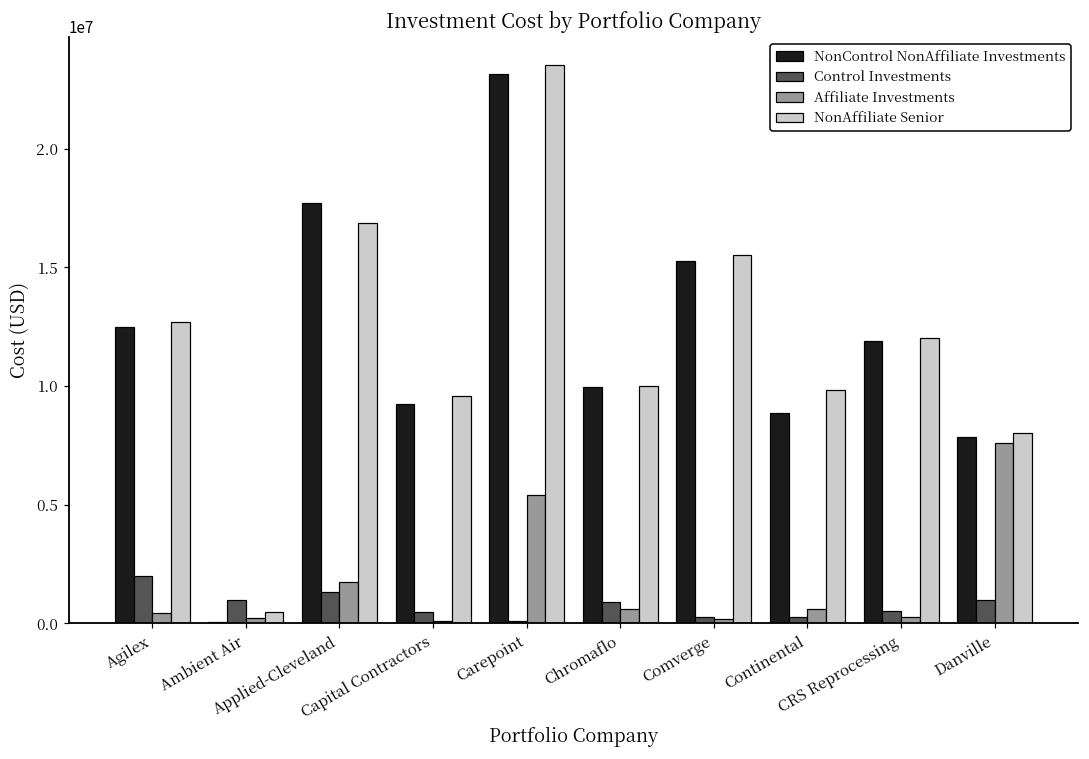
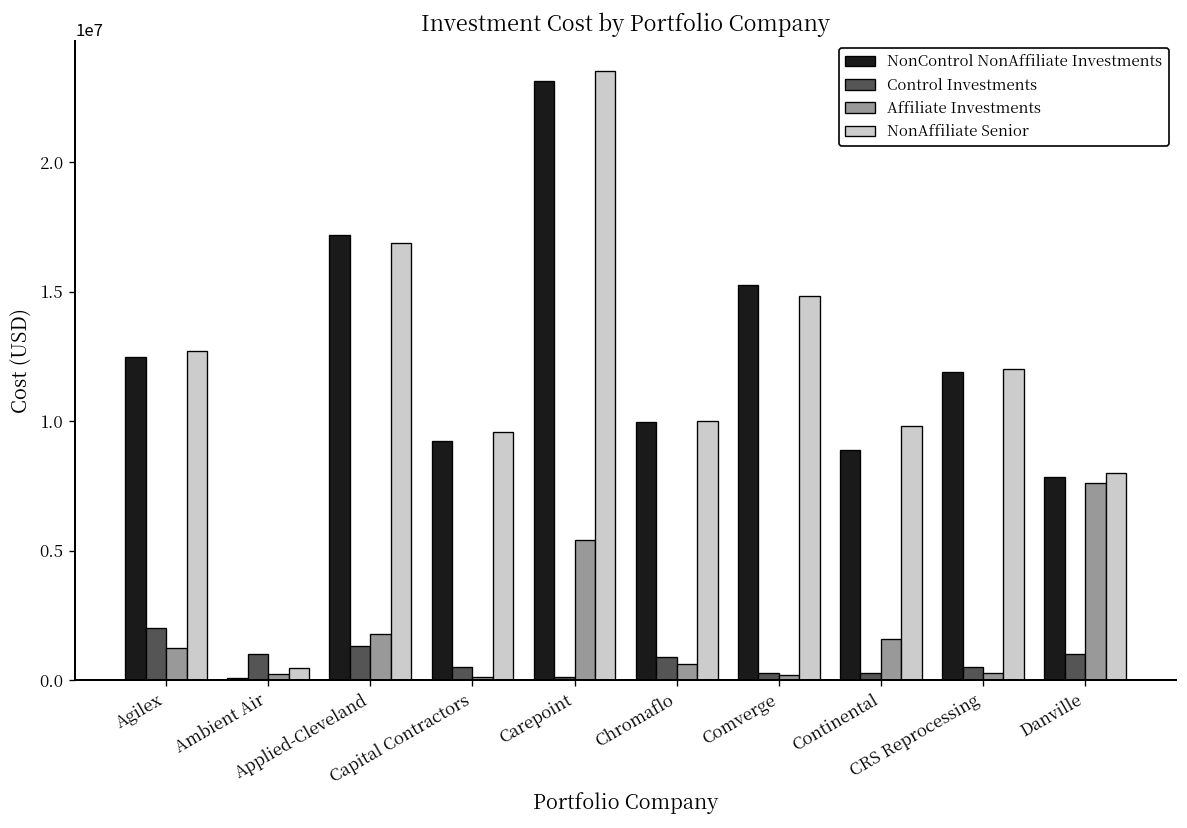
Affiliate Investments, Agilex: 500000 -> 1300000
NonControl NonAffiliate Investments, Applied-Cleveland: 17700000 -> 17200000
NonAffiliate Senior, Comverge: 15500000 -> 14800000
Affiliate Investments, Continental: 600000 -> 1600000
